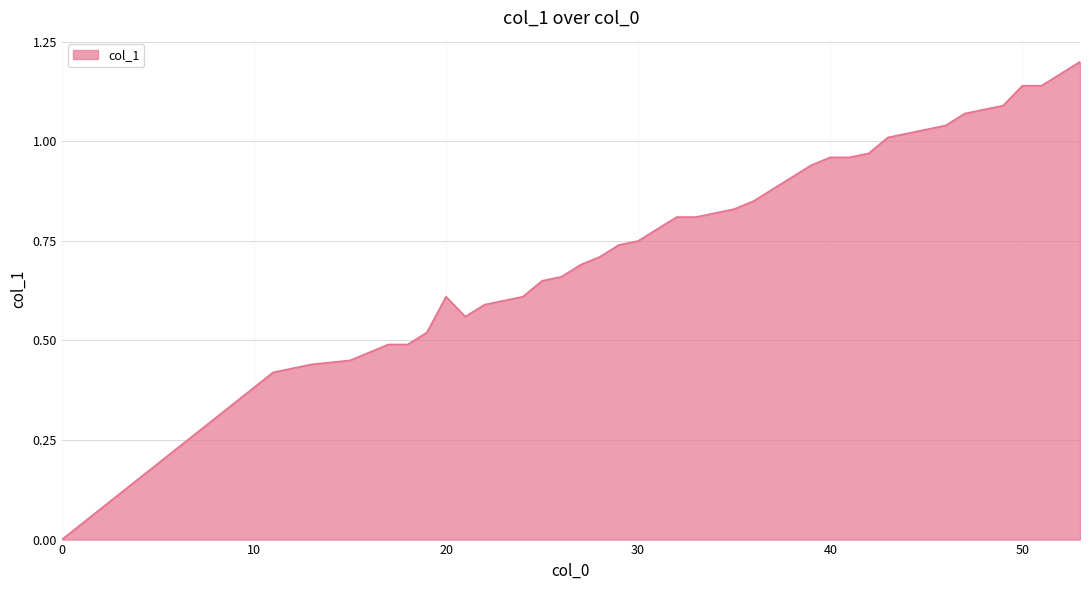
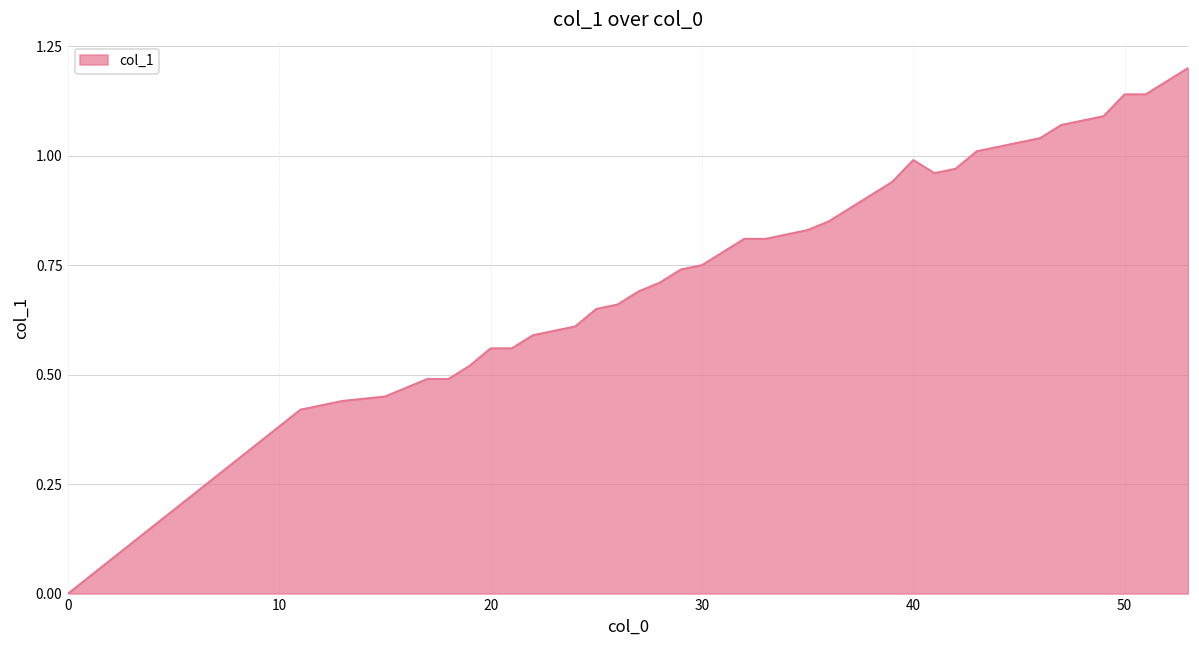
20: 0.61 -> 0.56
40: 0.96 -> 0.99
